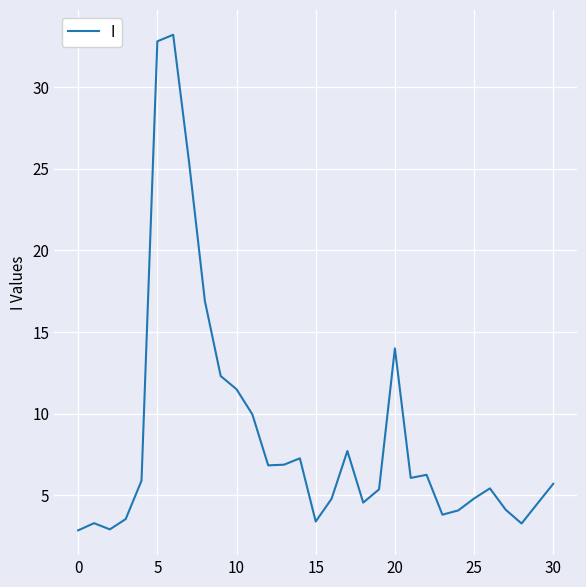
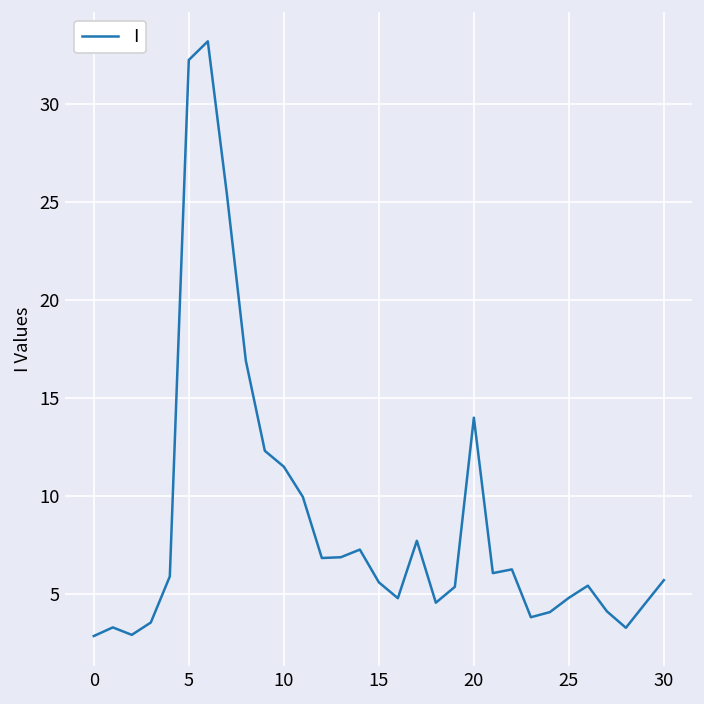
5: 32.8 -> 32.3
15: 3.4 -> 5.6
